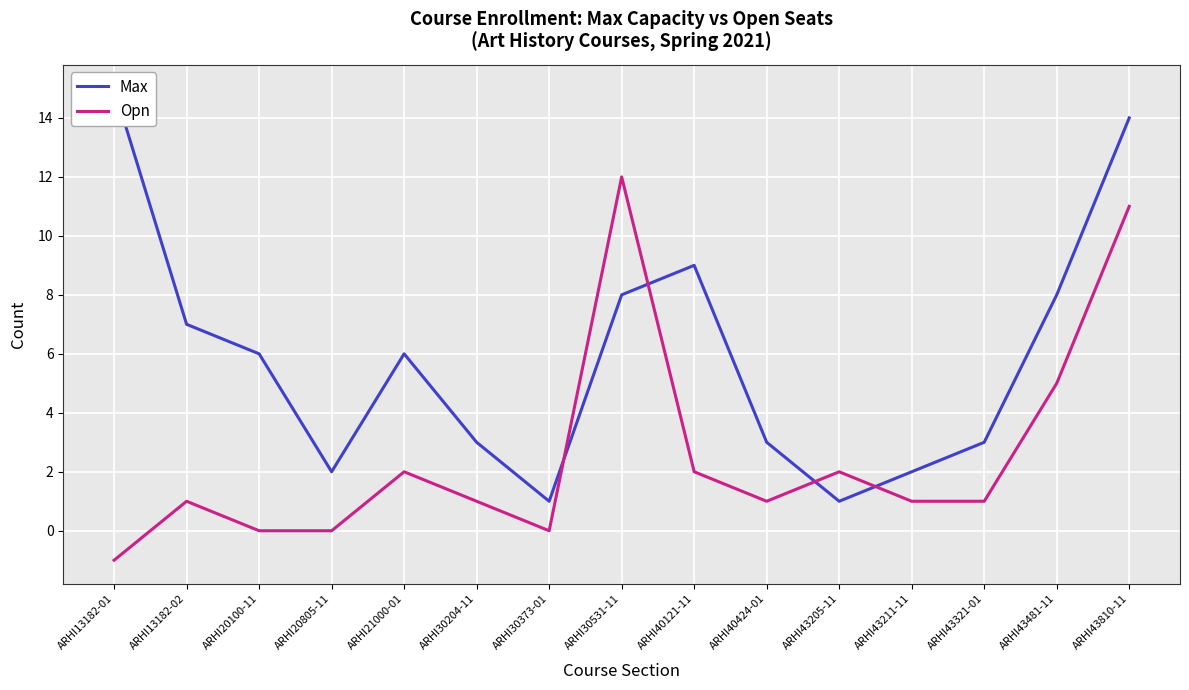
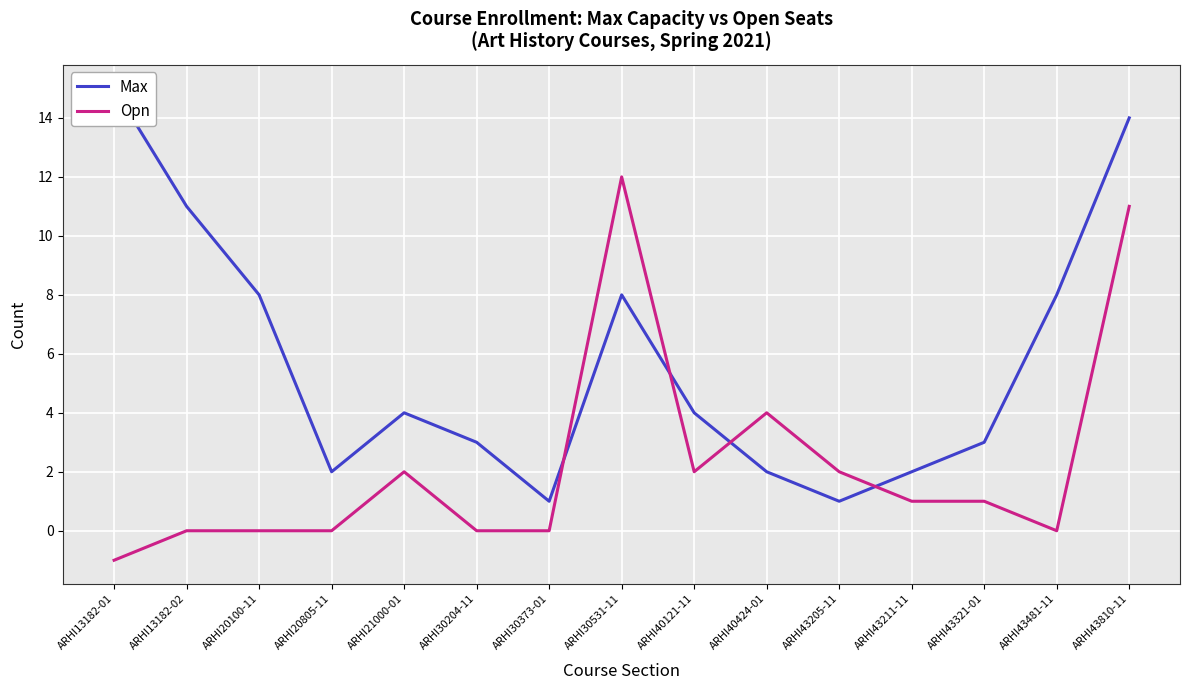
Max, ARHI13182-02: 7 -> 11
Opn, ARHI13182-02: 1 -> 0
Max, ARHI20100-11: 6 -> 8
Max, ARHI21000-01: 6 -> 4
Opn, ARHI30204-11: 1 -> 0
Max, ARHI40121-11: 9 -> 4
Max, ARHI40424-01: 3 -> 2
Opn, ARHI40424-01: 1 -> 4
Opn, ARHI43481-11: 5 -> 0
